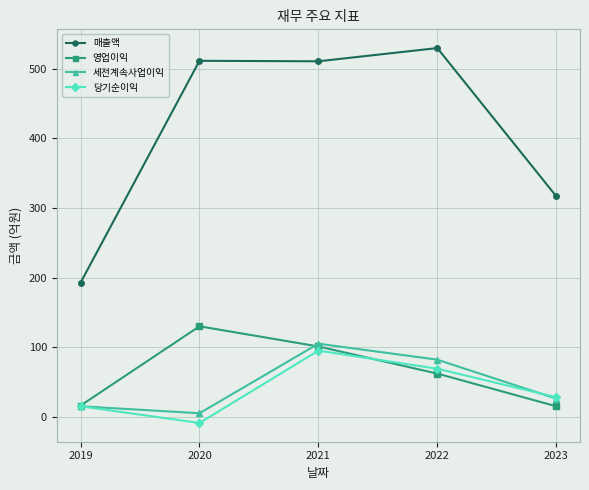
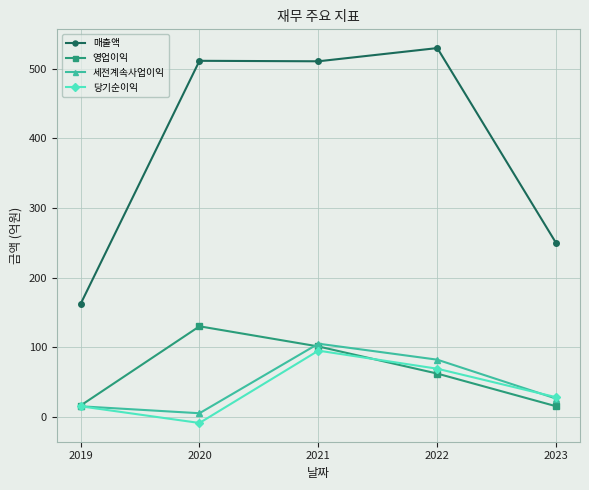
매출액, 2019: 190 -> 160
매출액, 2023: 320 -> 250
